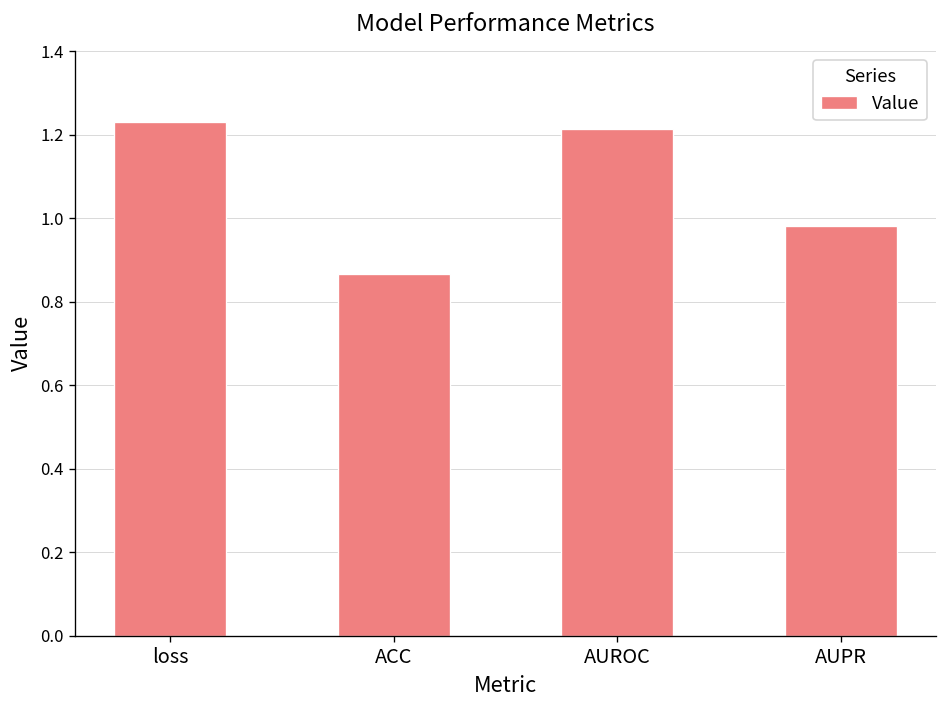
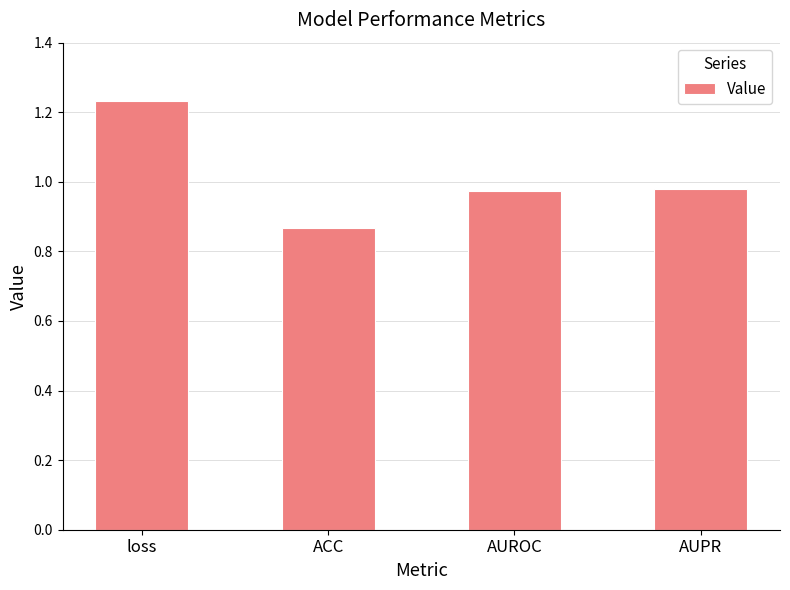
AUROC: 1.21 -> 0.97
